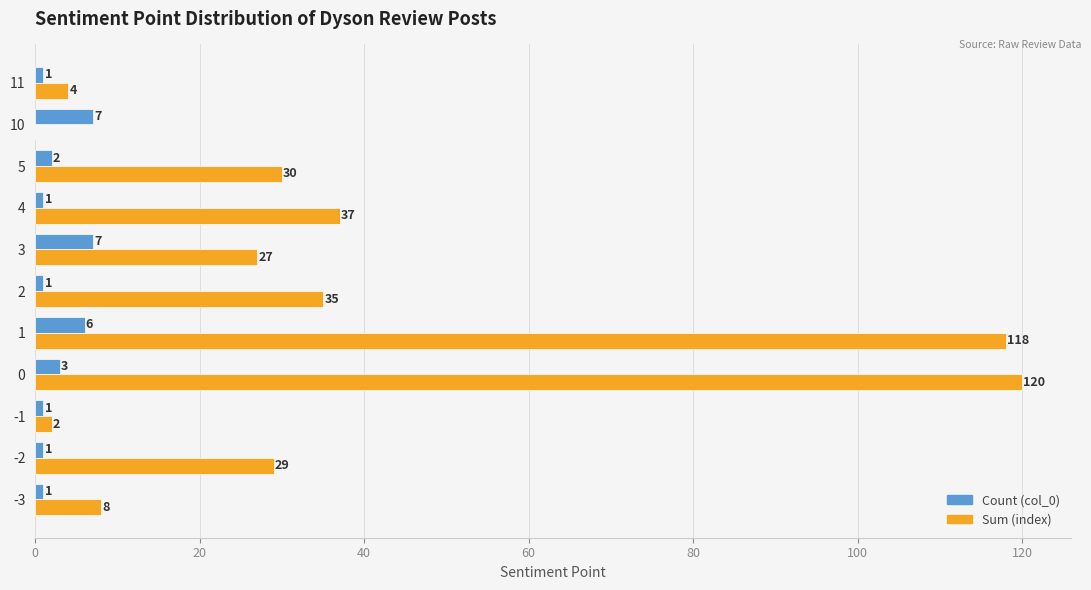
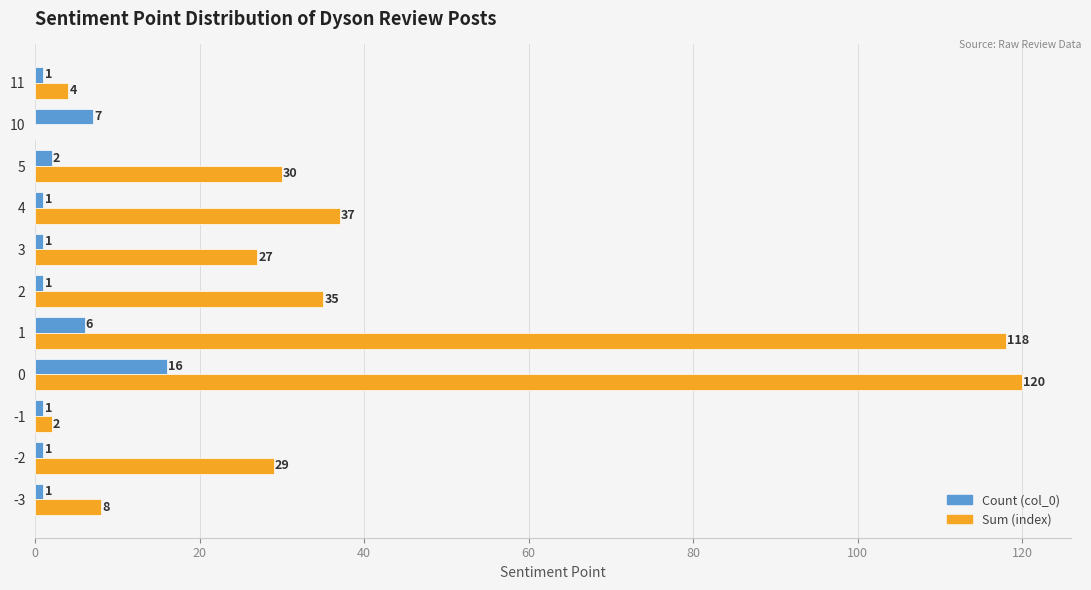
Count (col_0), 3: 7 -> 1
Count (col_0), 0: 3 -> 16
